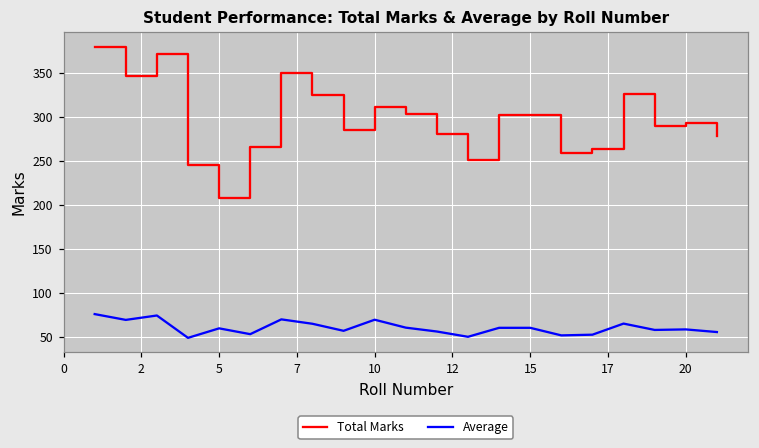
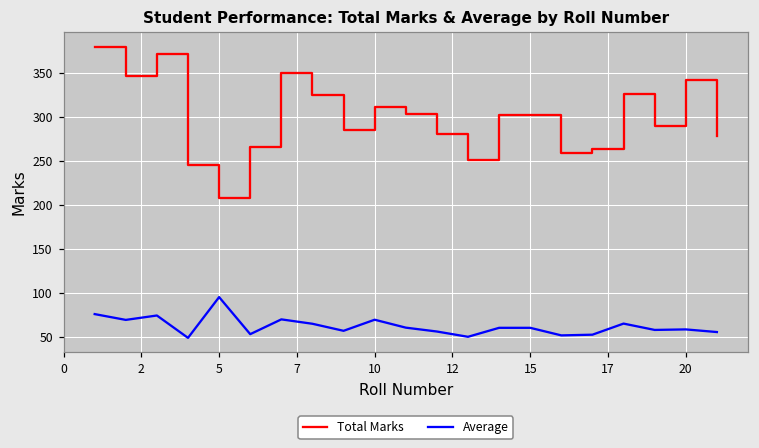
Average, 5: 60 -> 100
Total Marks, 20: 290 -> 340
